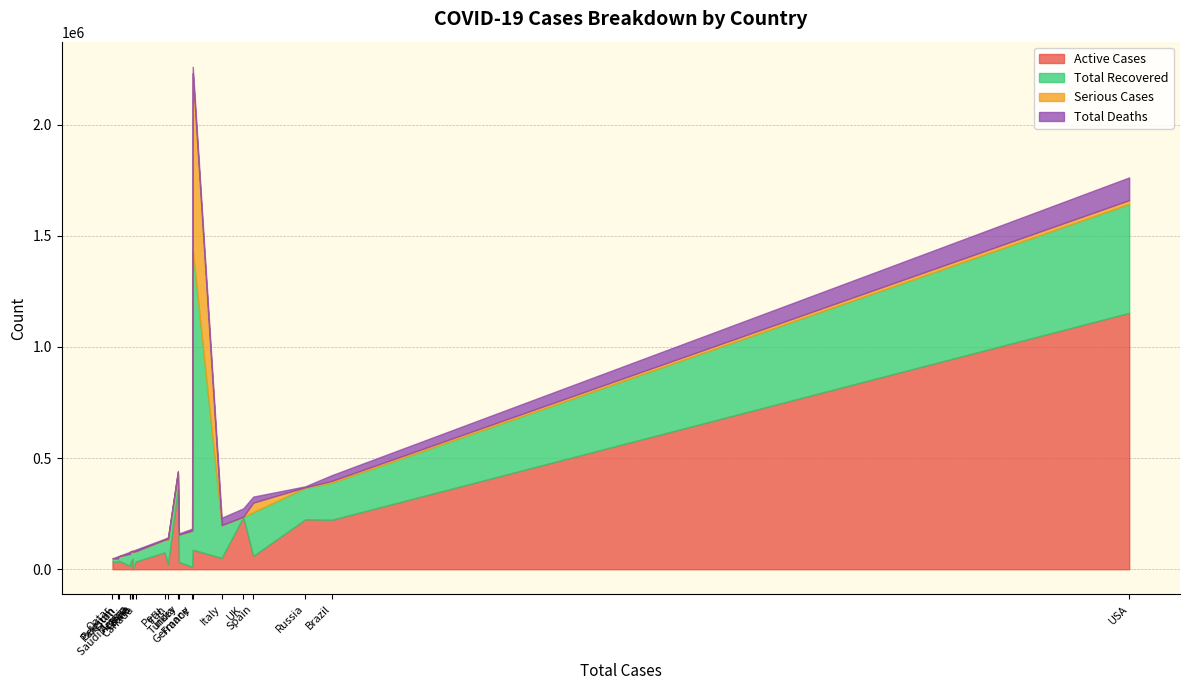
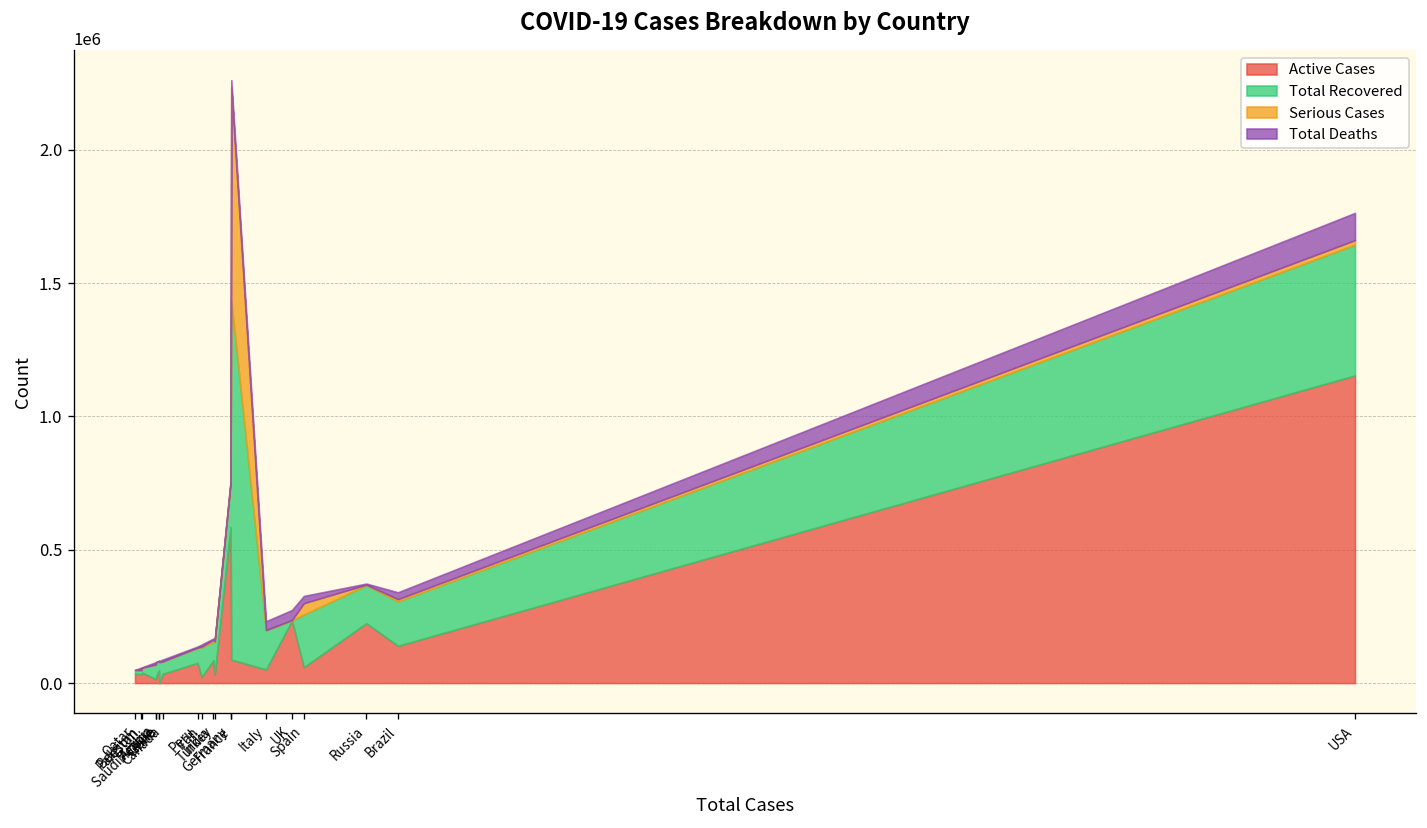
Active Cases, India: 360000 -> 90000
Active Cases, Germany: 10000 -> 590000
Active Cases, Brazil: 220000 -> 140000
